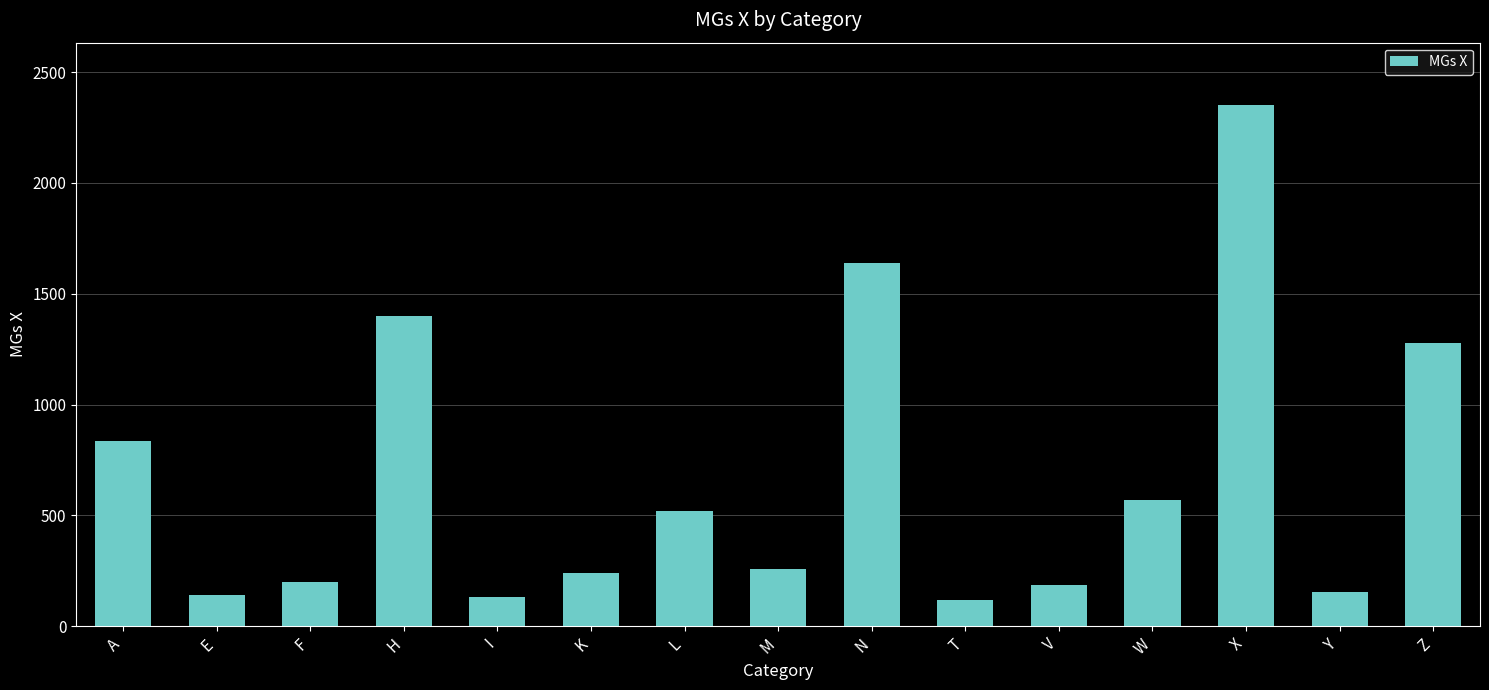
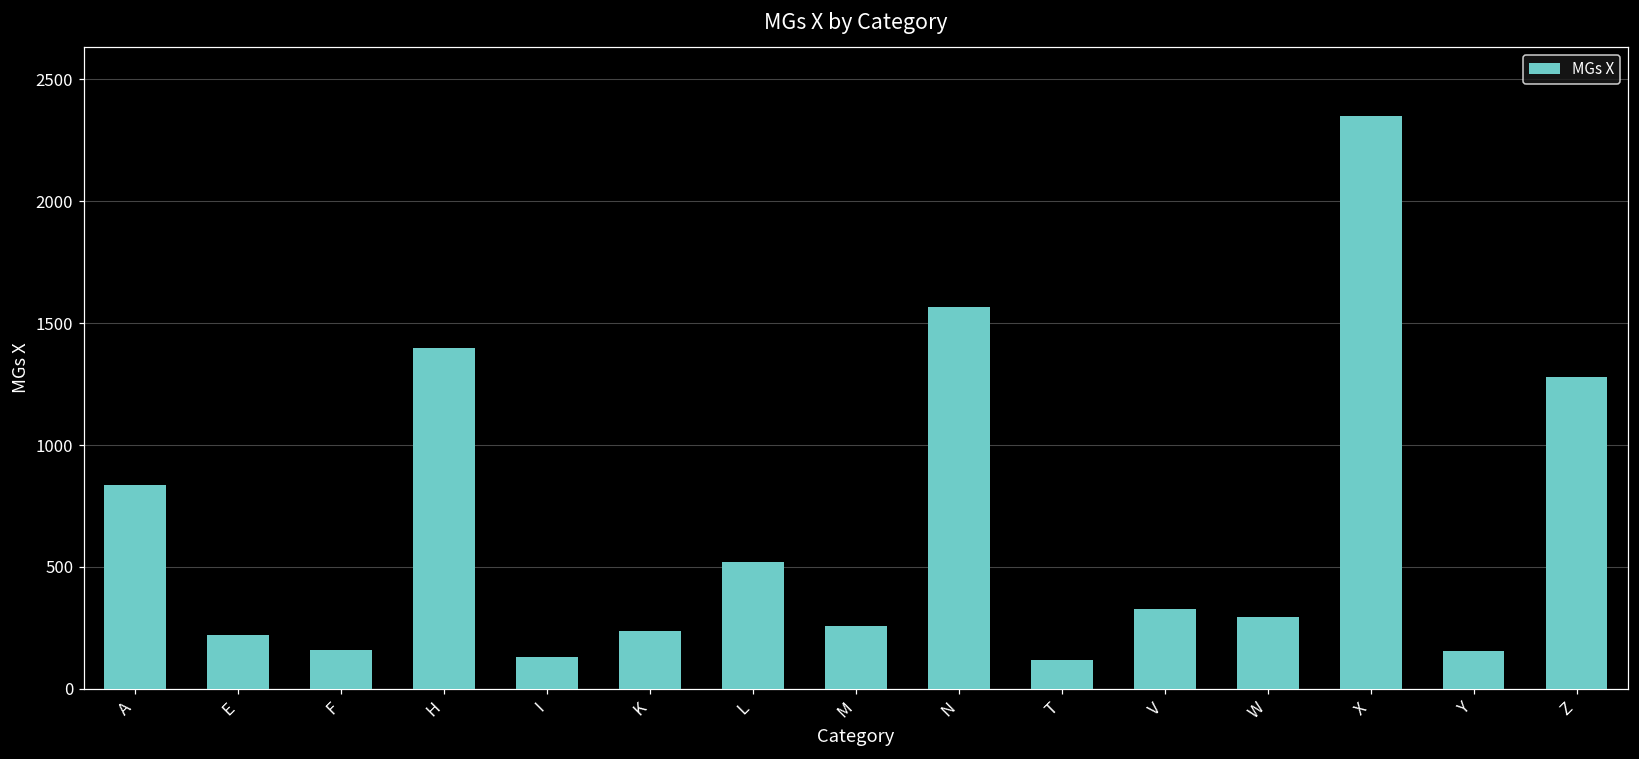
E: 140 -> 220
F: 200 -> 160
N: 1640 -> 1570
V: 180 -> 330
W: 570 -> 290
